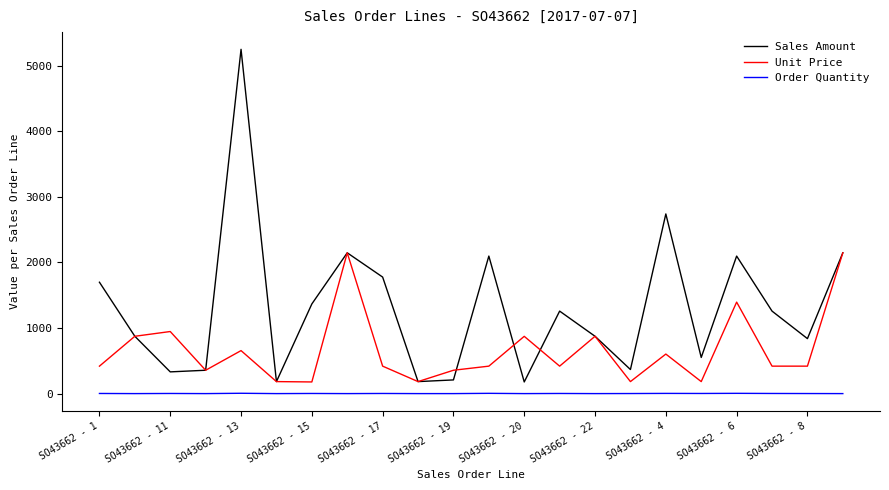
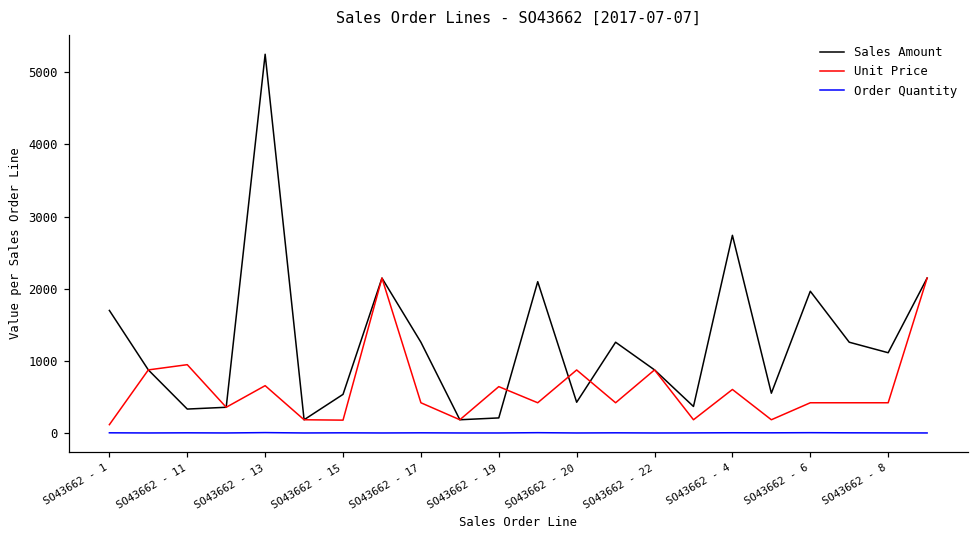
Unit Price, SO43662 - 1: 400 -> 100
Sales Amount, SO43662 - 15: 1400 -> 500
Sales Amount, SO43662 - 17: 1800 -> 1300
Unit Price, SO43662 - 19: 400 -> 600
Sales Amount, SO43662 - 20: 200 -> 400
Sales Amount, SO43662 - 6: 2100 -> 2000
Unit Price, SO43662 - 6: 1400 -> 400
Sales Amount, SO43662 - 8: 800 -> 1100
